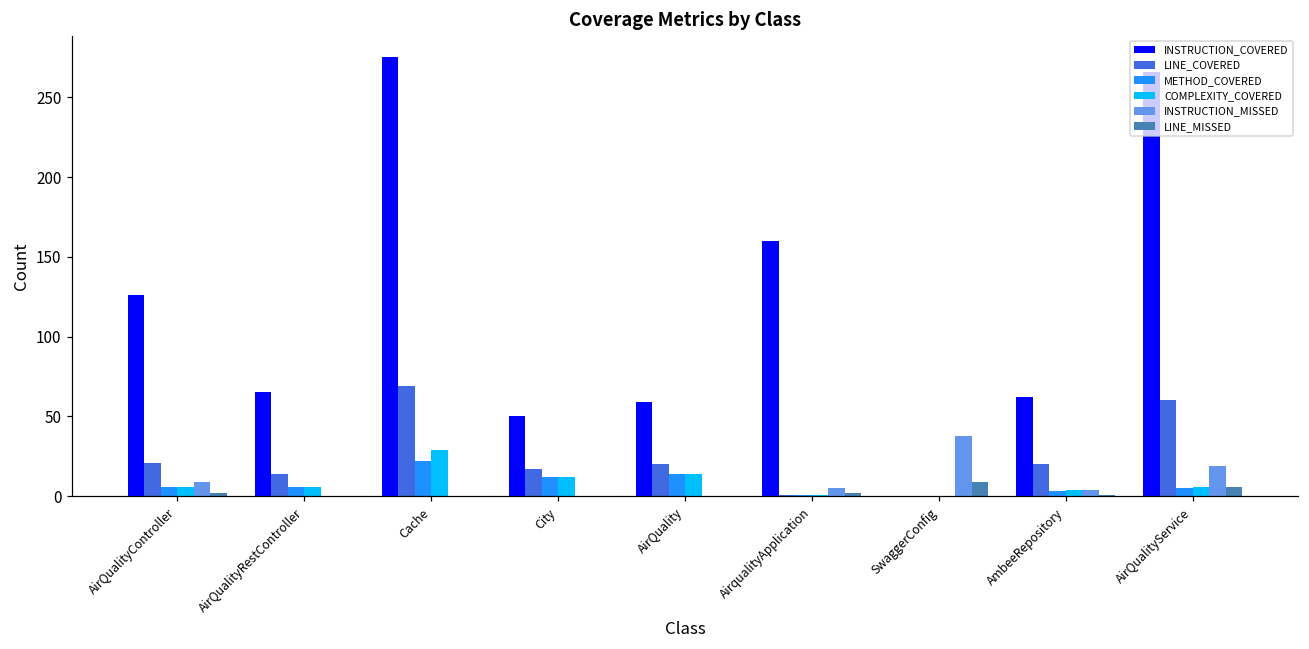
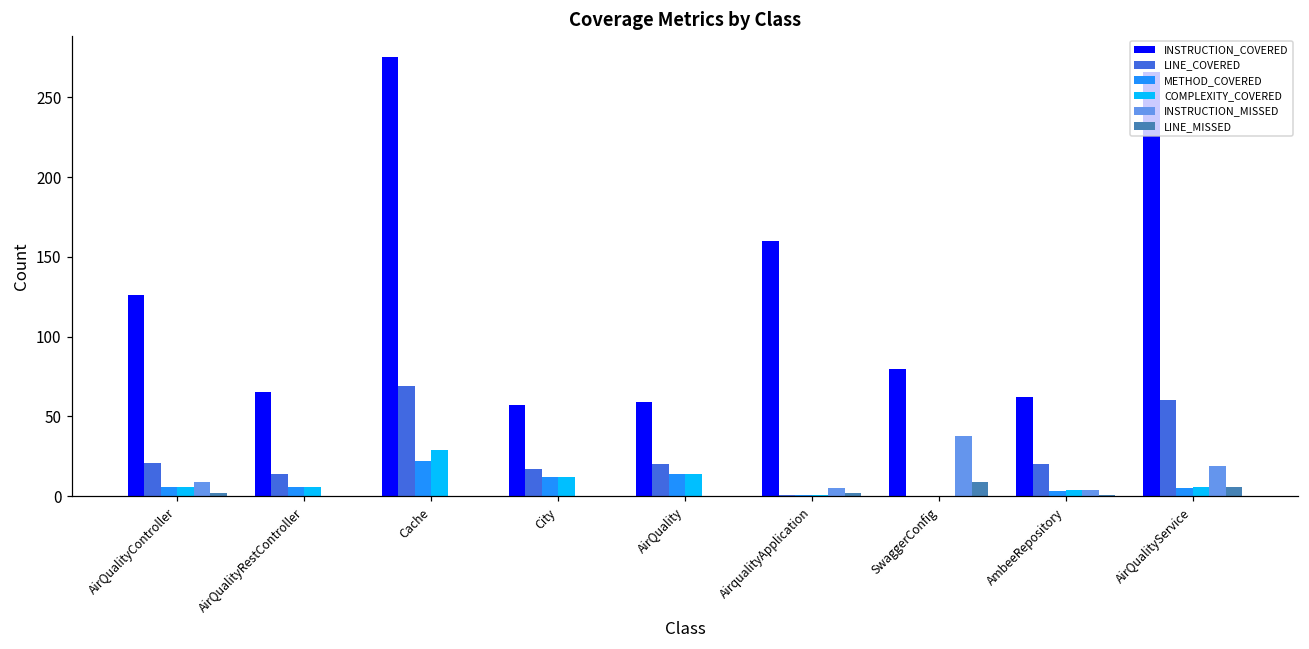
INSTRUCTION_COVERED, City: 50 -> 57
INSTRUCTION_COVERED, SwaggerConfig: 0 -> 80
